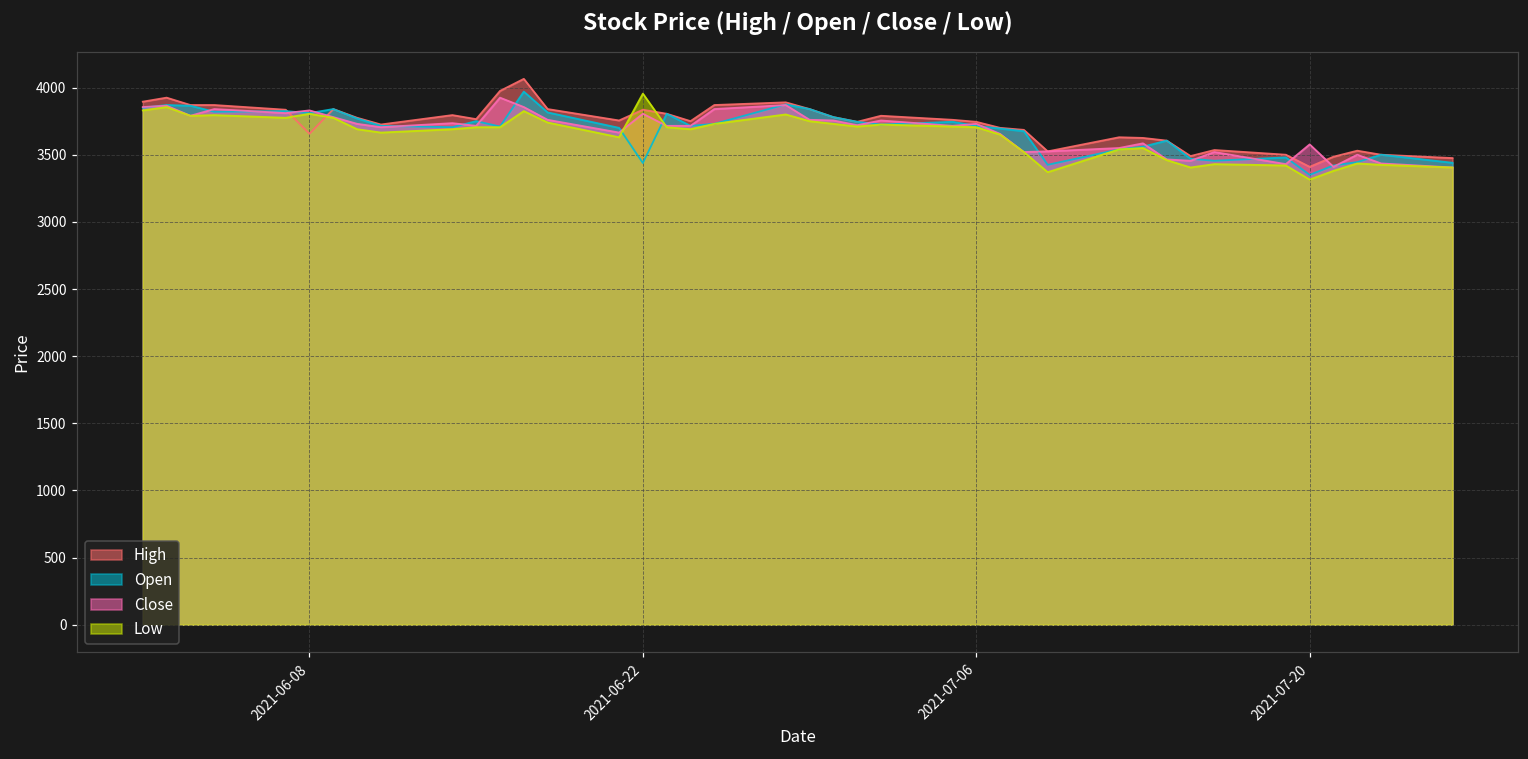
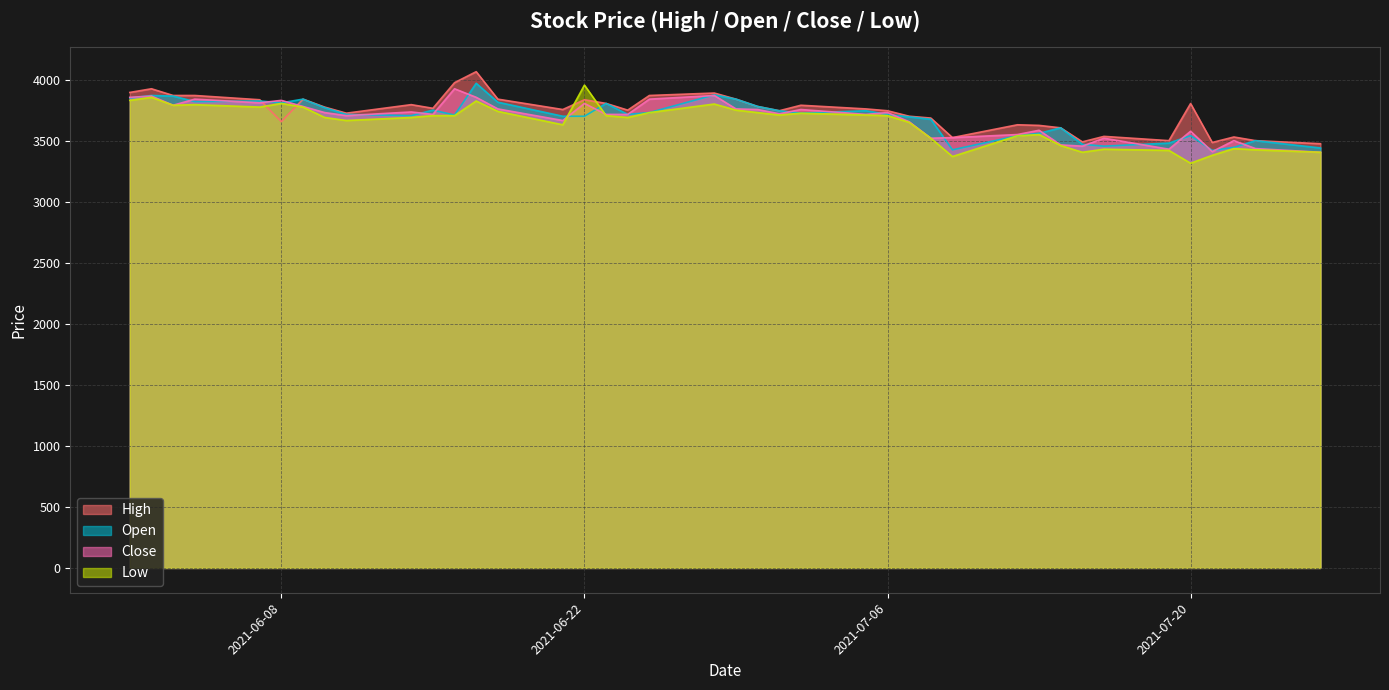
Open, 2021-06-22: 3440 -> 3700
High, 2021-07-20: 3410 -> 3800
Open, 2021-07-20: 3350 -> 3540
